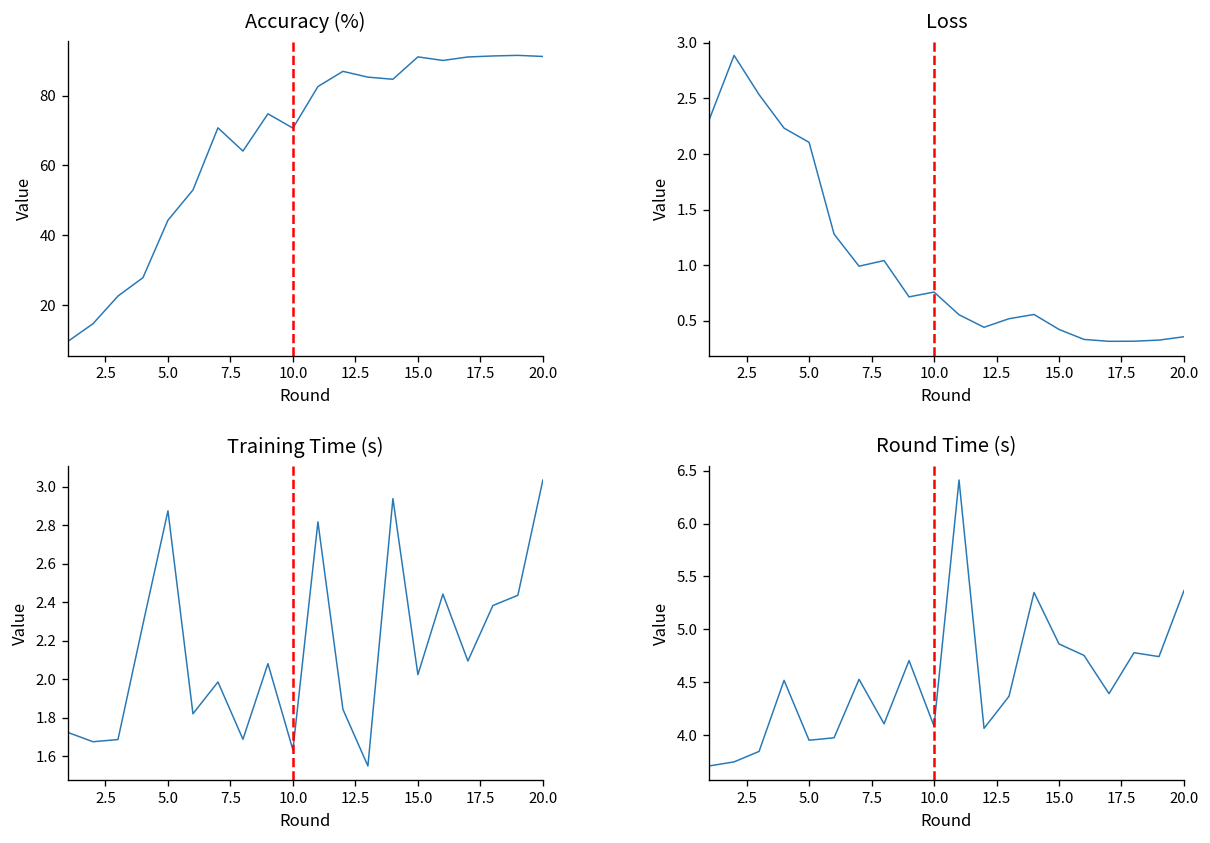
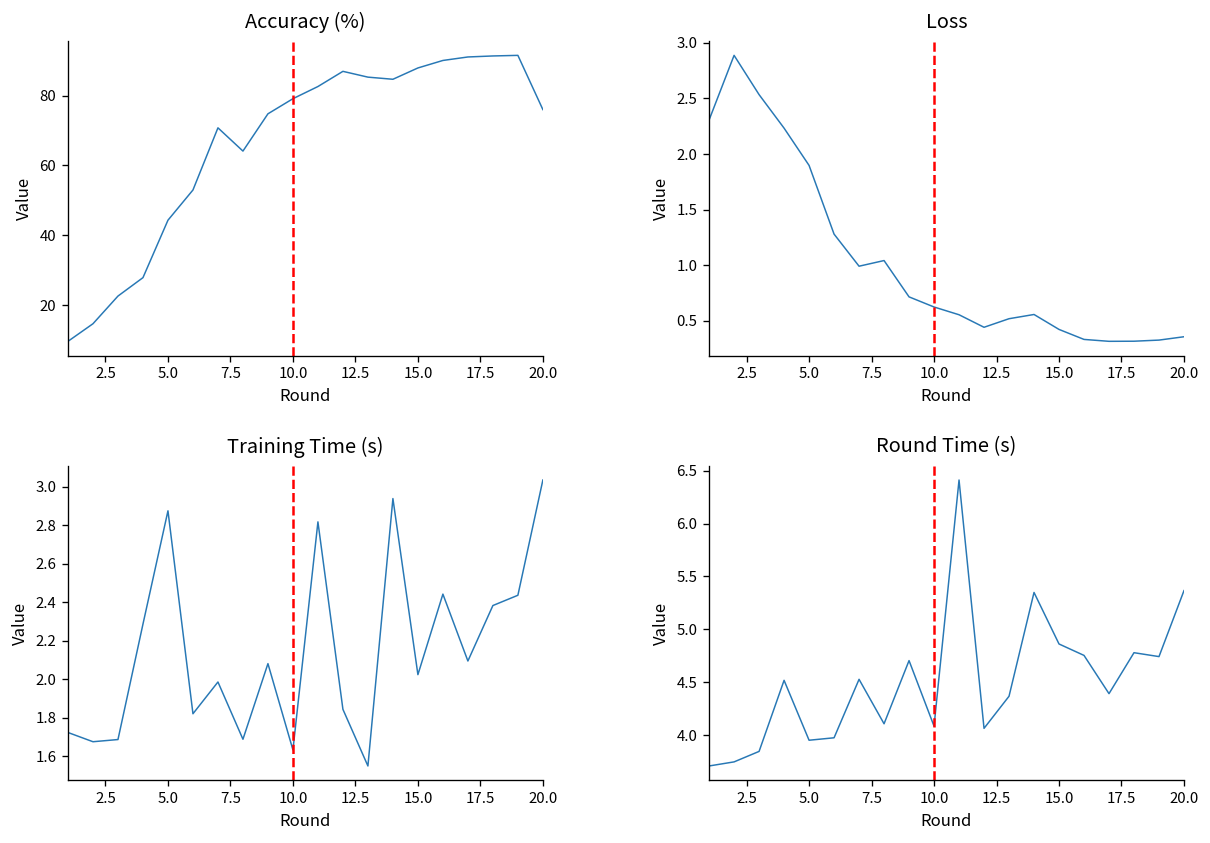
Accuracy (%), 10.0: 71 -> 79
Accuracy (%), 15.0: 91 -> 88
Accuracy (%), 20.0: 91 -> 76
Loss, 5.0: 2.1 -> 1.9
Loss, 10.0: 0.8 -> 0.6
